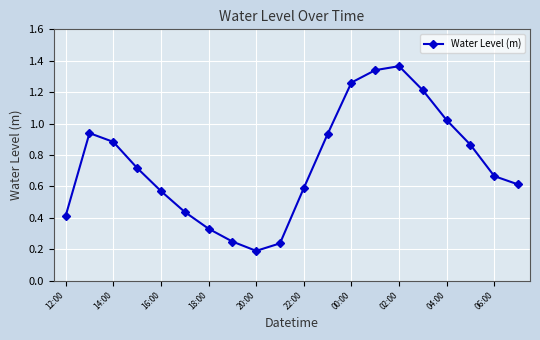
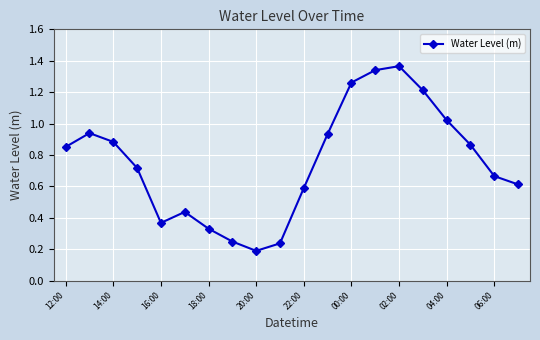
12:00: 0.41 -> 0.85
16:00: 0.57 -> 0.37
